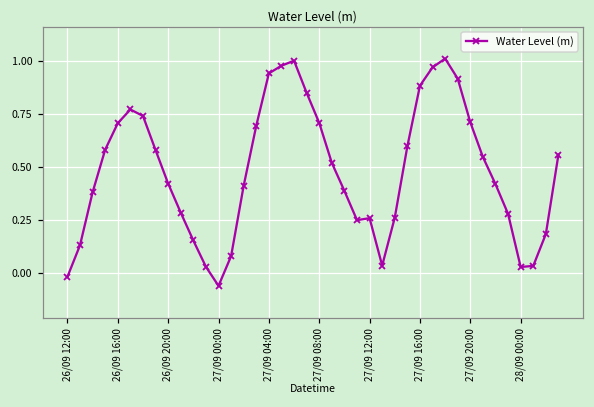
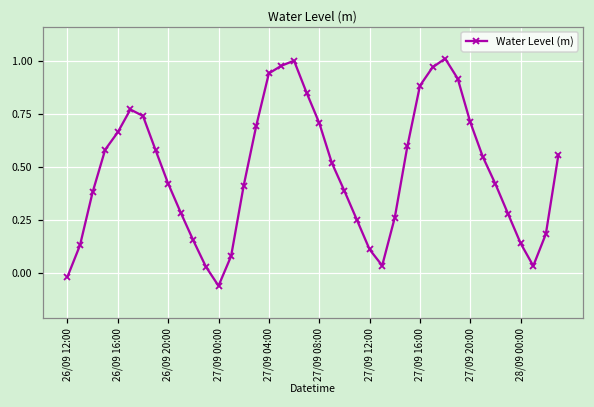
26/09 16:00: 0.71 -> 0.66
27/09 12:00: 0.26 -> 0.11
28/09 00:00: 0.03 -> 0.14
